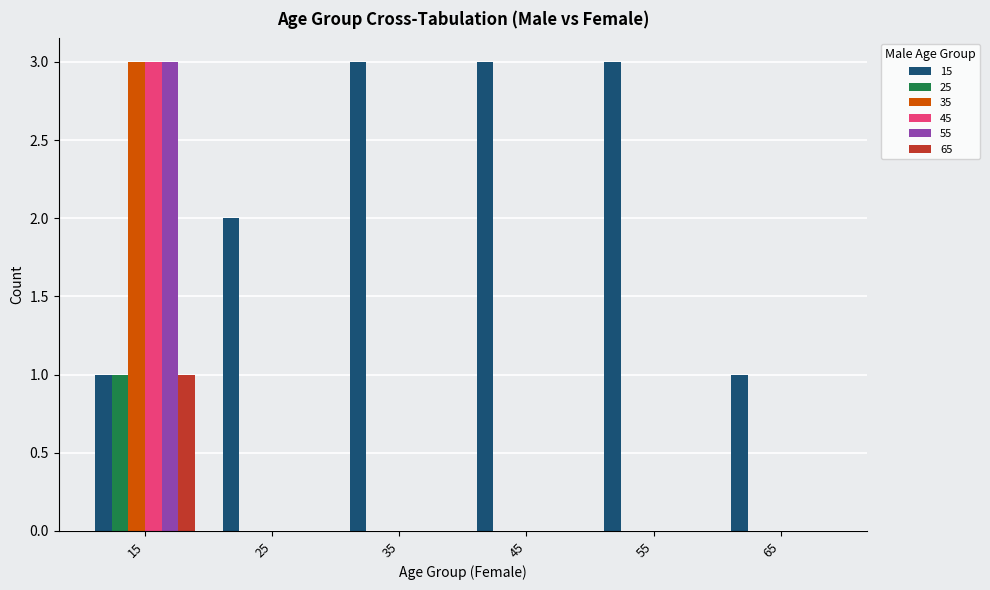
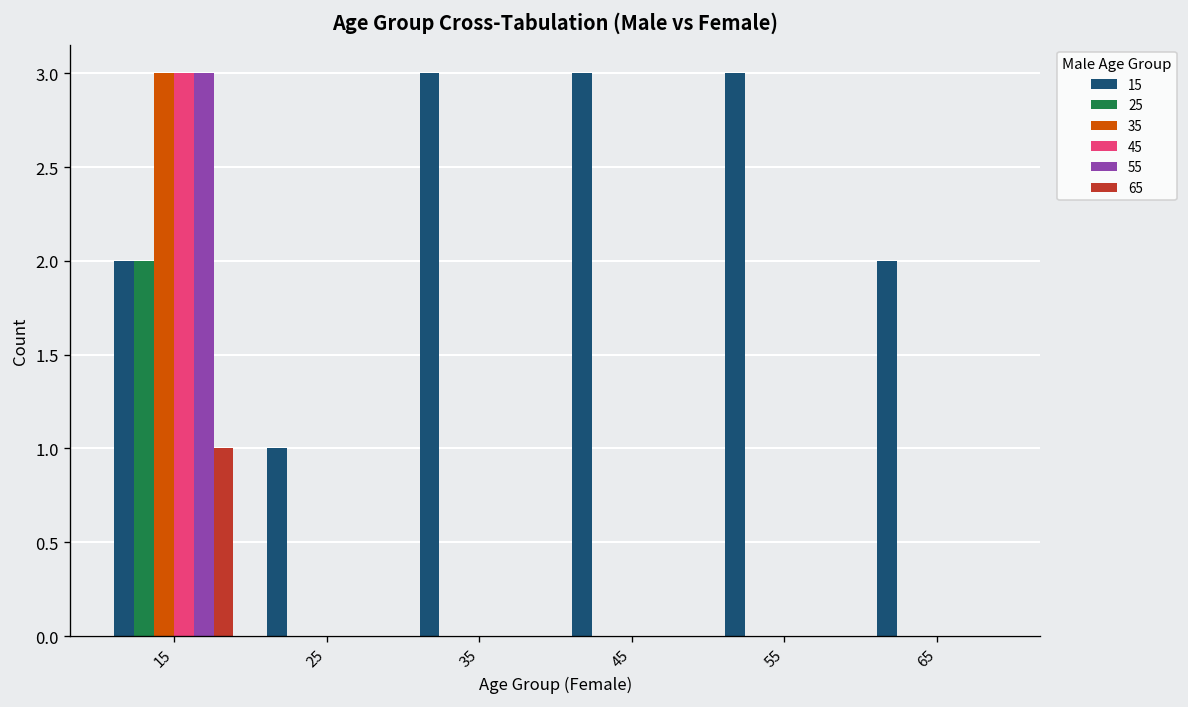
15, 15: 1 -> 2
25, 15: 1 -> 2
15, 25: 2 -> 1
15, 65: 1 -> 2
